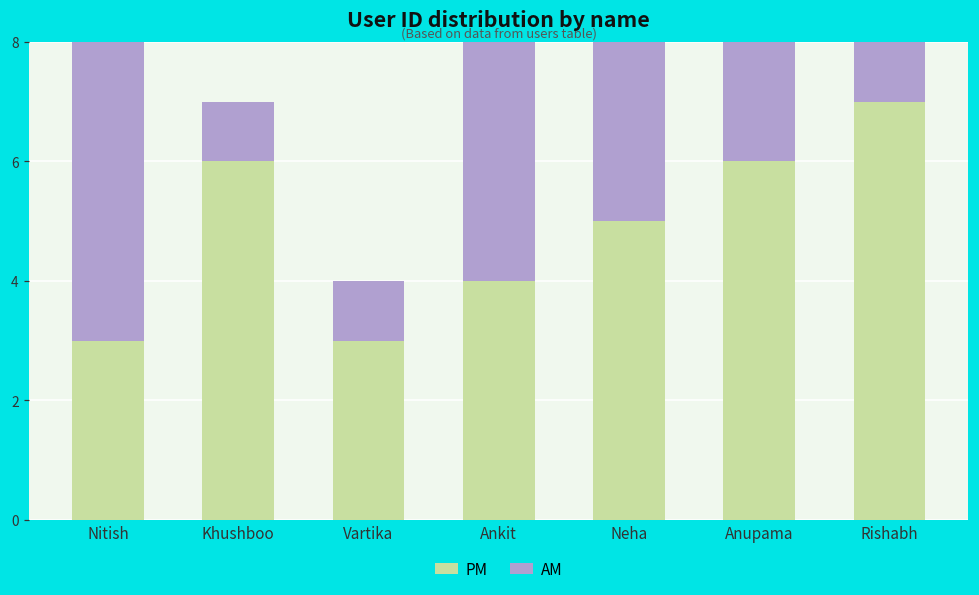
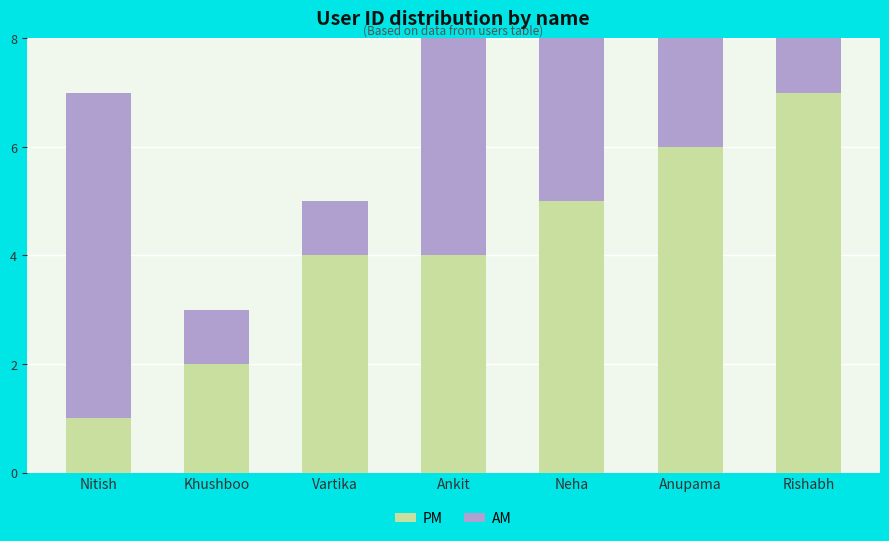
PM, Nitish: 3 -> 1
PM, Khushboo: 6 -> 2
PM, Vartika: 3 -> 4
